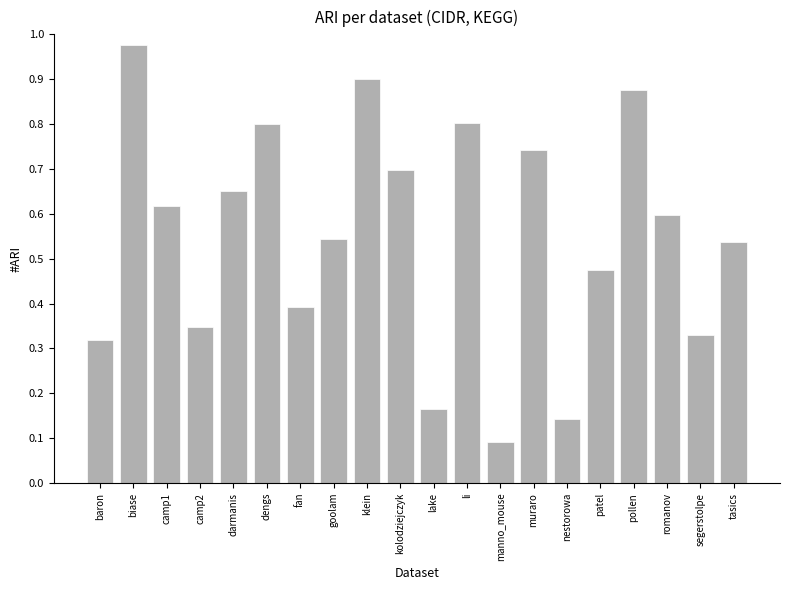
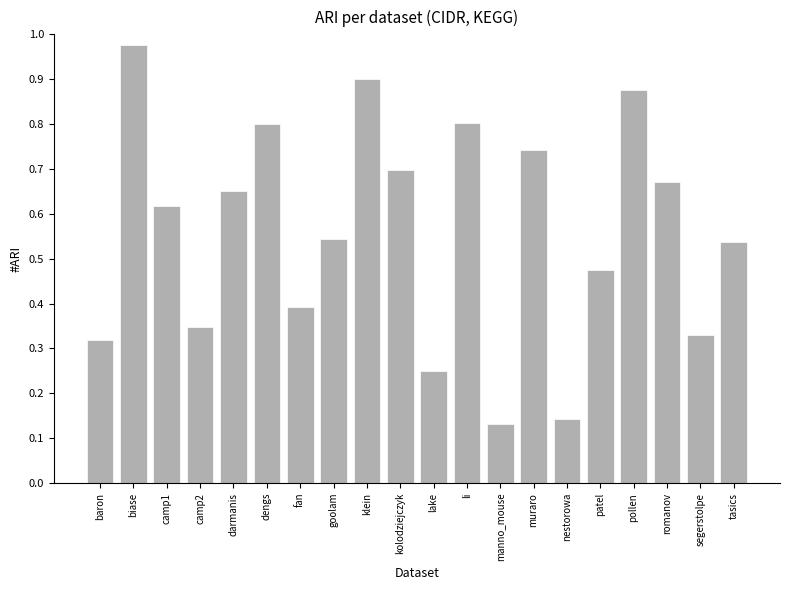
lake: 0.17 -> 0.25
manno_mouse: 0.09 -> 0.13
romanov: 0.60 -> 0.67
